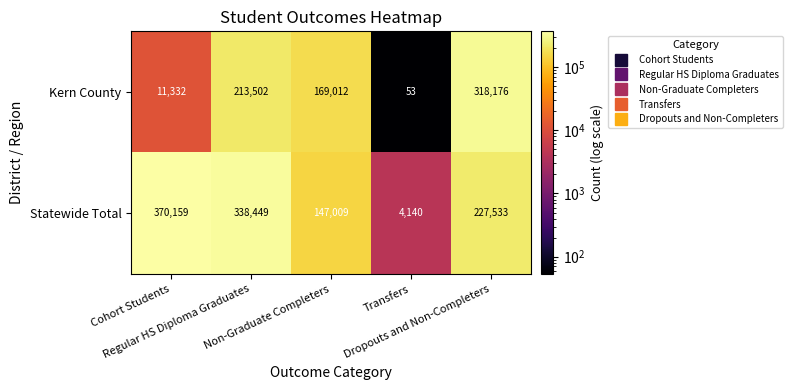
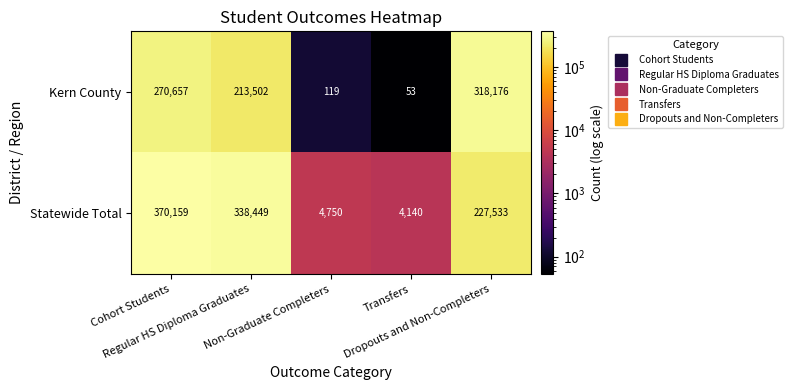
Kern County, Cohort Students: 11,332 -> 270,657
Kern County, Non-Graduate Completers: 169,012 -> 119
Statewide Total, Non-Graduate Completers: 147,009 -> 4,750
